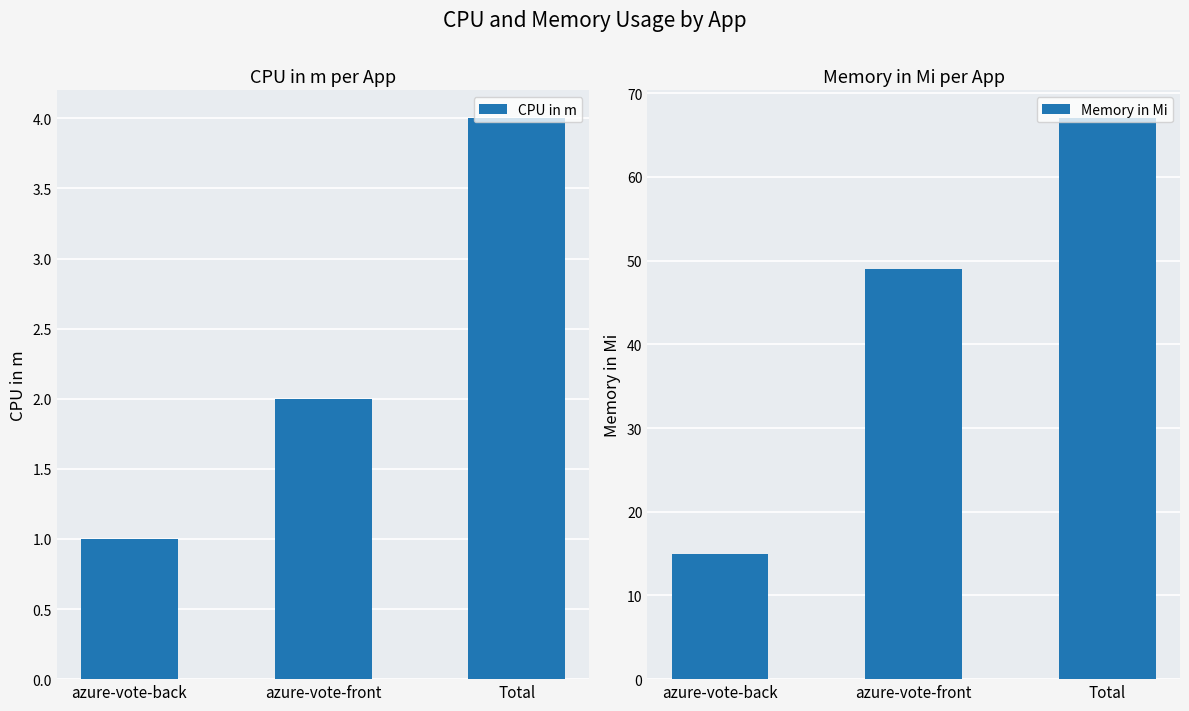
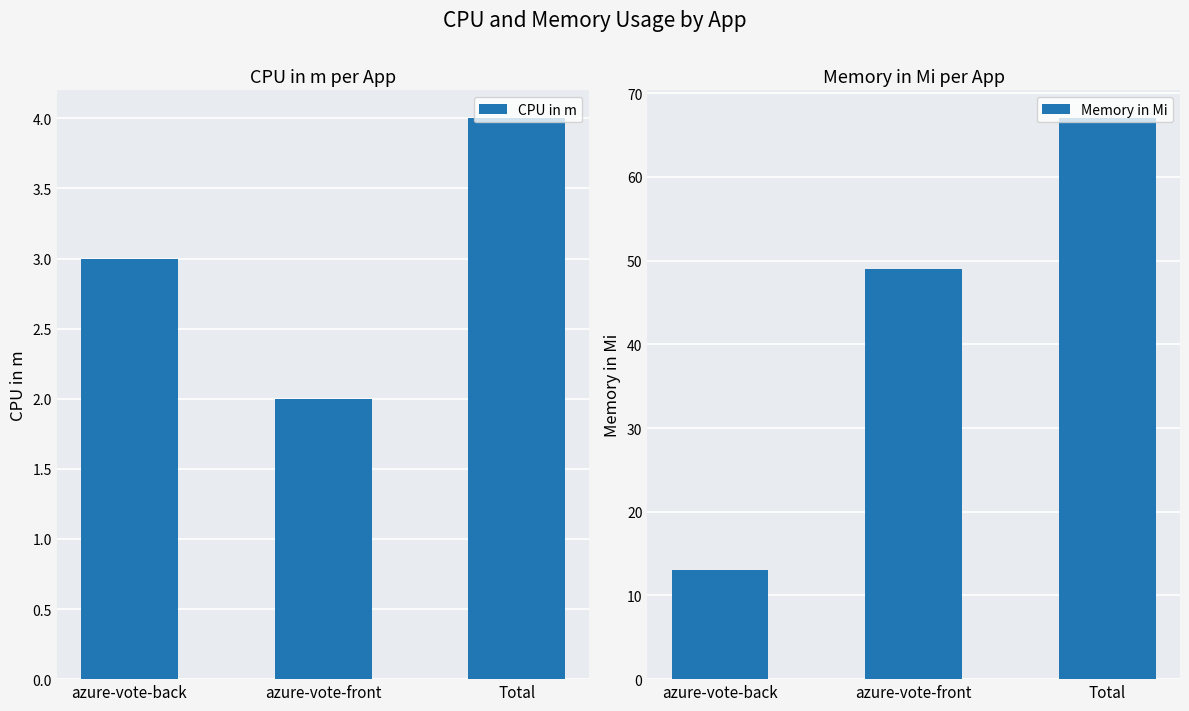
CPU in m per App, azure-vote-back: 1 -> 3
Memory in Mi per App, azure-vote-back: 15 -> 13
